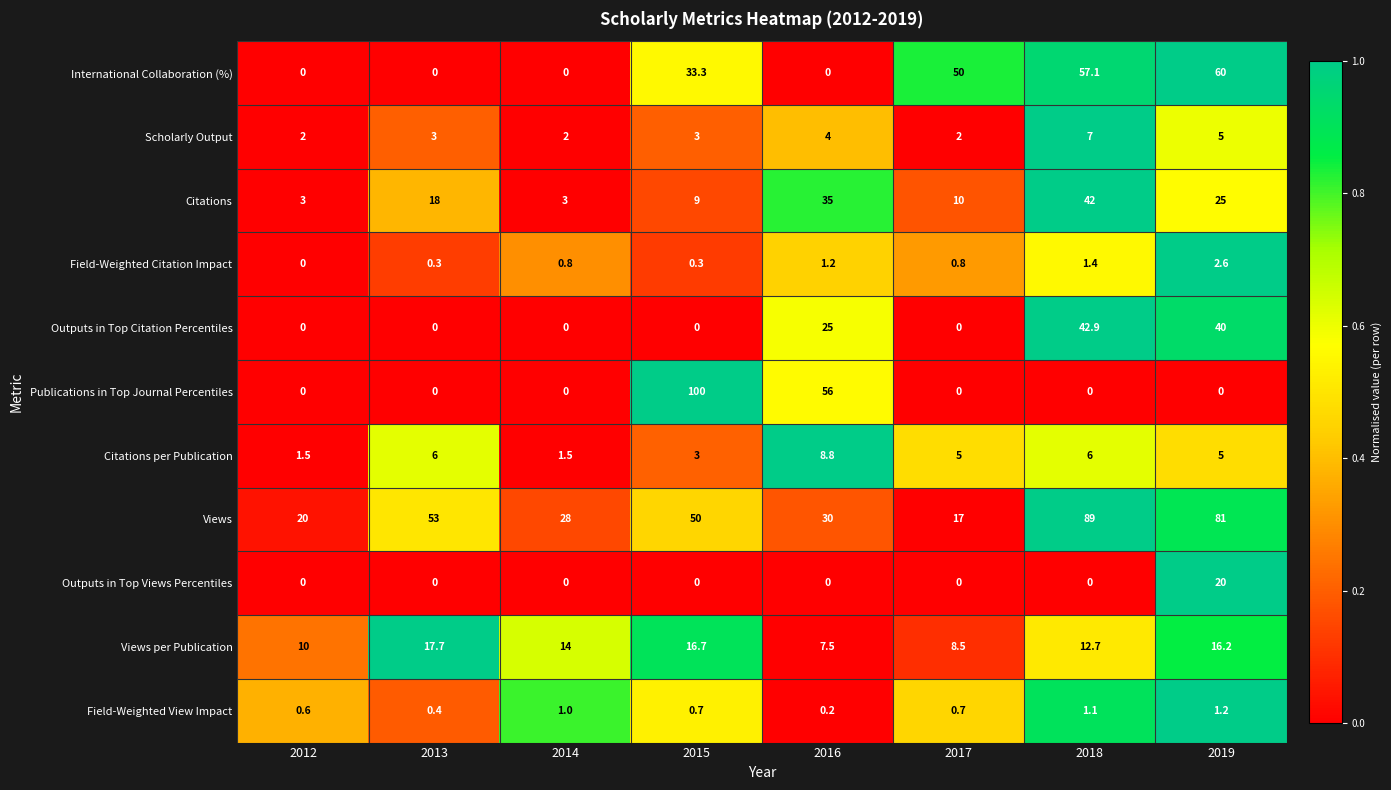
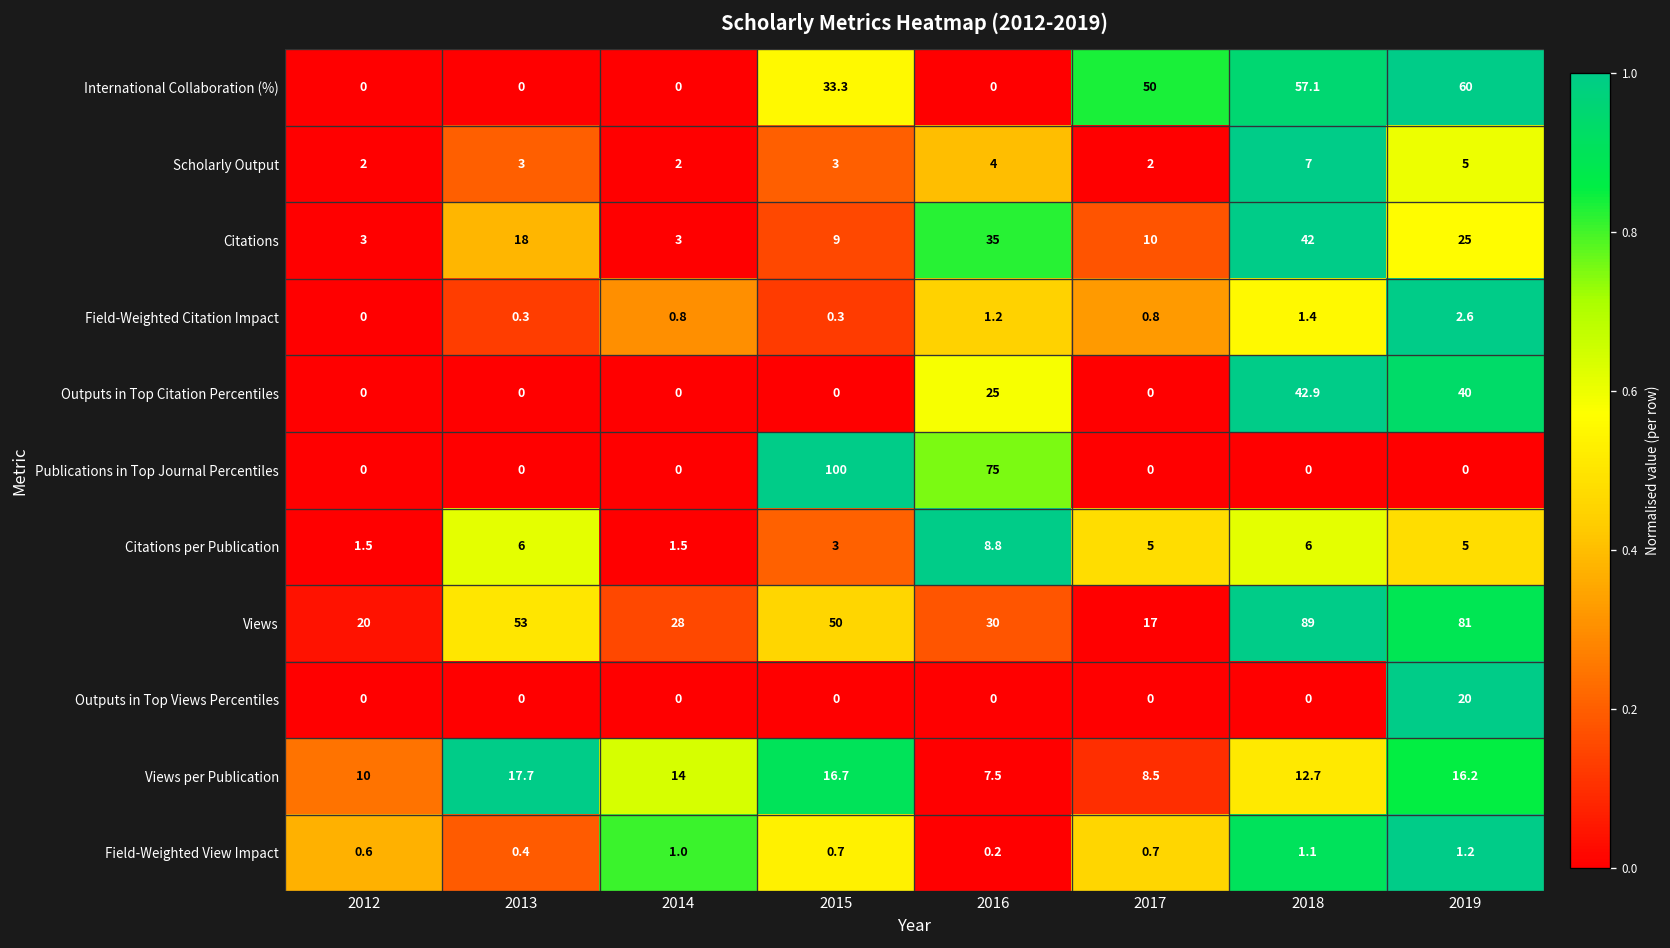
Publications in Top Journal Percentiles, 2016: 56 -> 75
